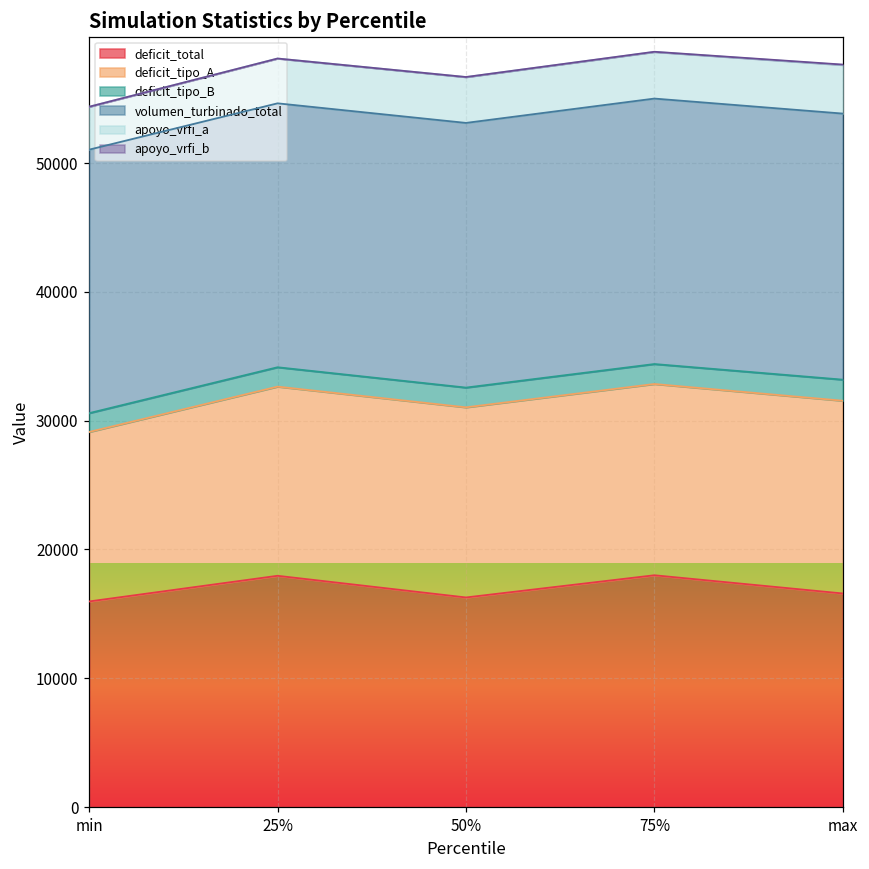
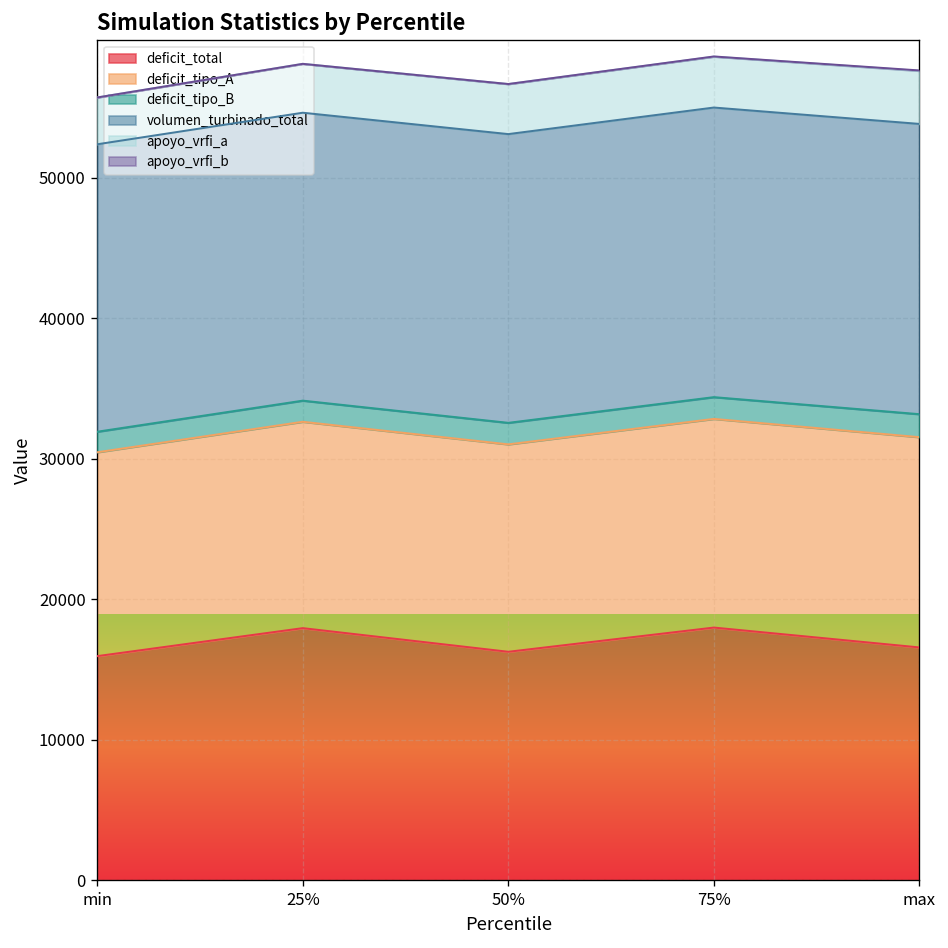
deficit_tipo_A, min: 13200 -> 14500
